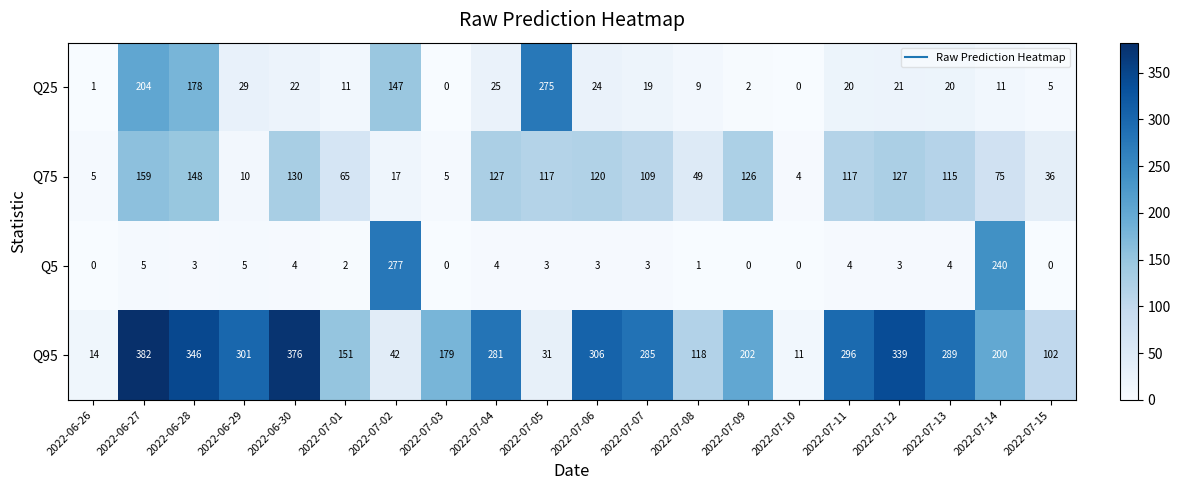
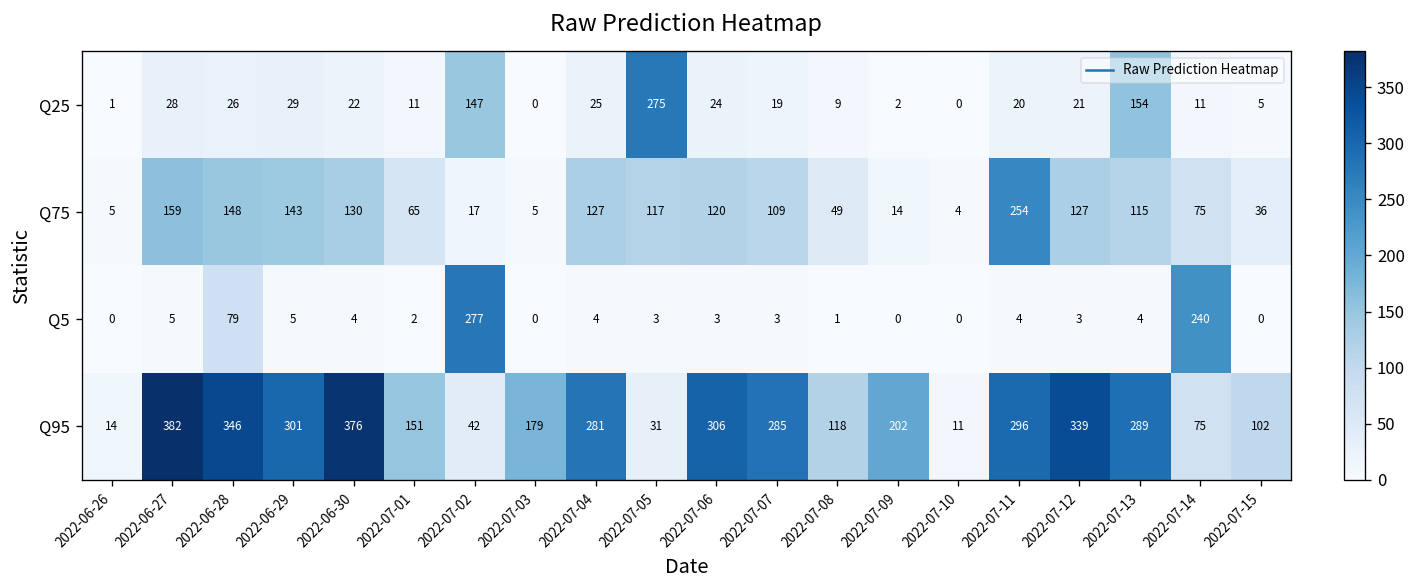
Q25, 2022-06-27: 204 -> 28
Q25, 2022-06-28: 178 -> 26
Q25, 2022-07-13: 20 -> 154
Q75, 2022-06-29: 10 -> 143
Q75, 2022-07-09: 126 -> 14
Q75, 2022-07-11: 117 -> 254
Q5, 2022-06-28: 3 -> 79
Q95, 2022-07-14: 200 -> 75
